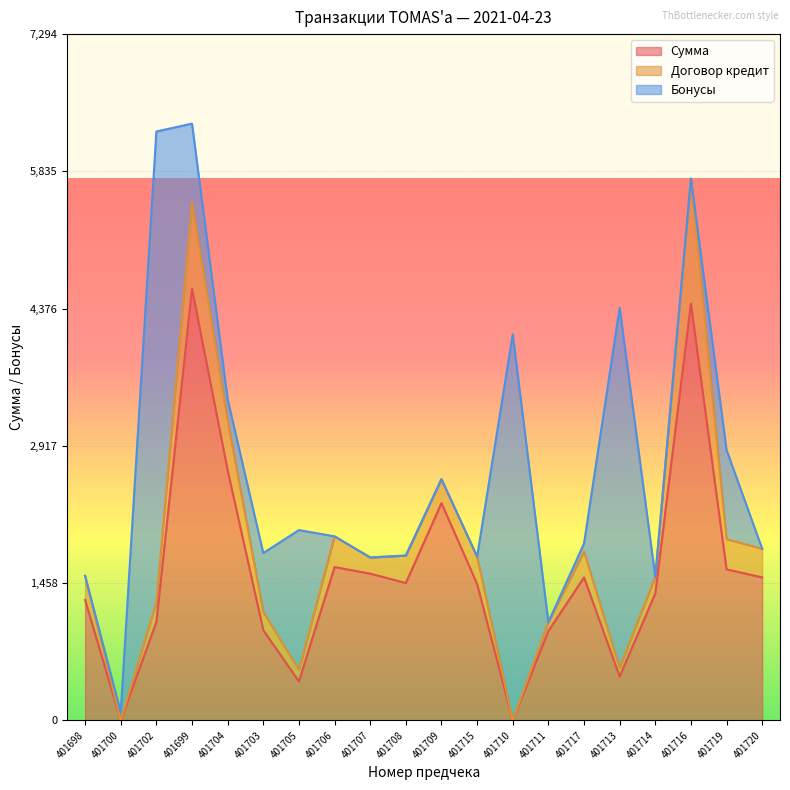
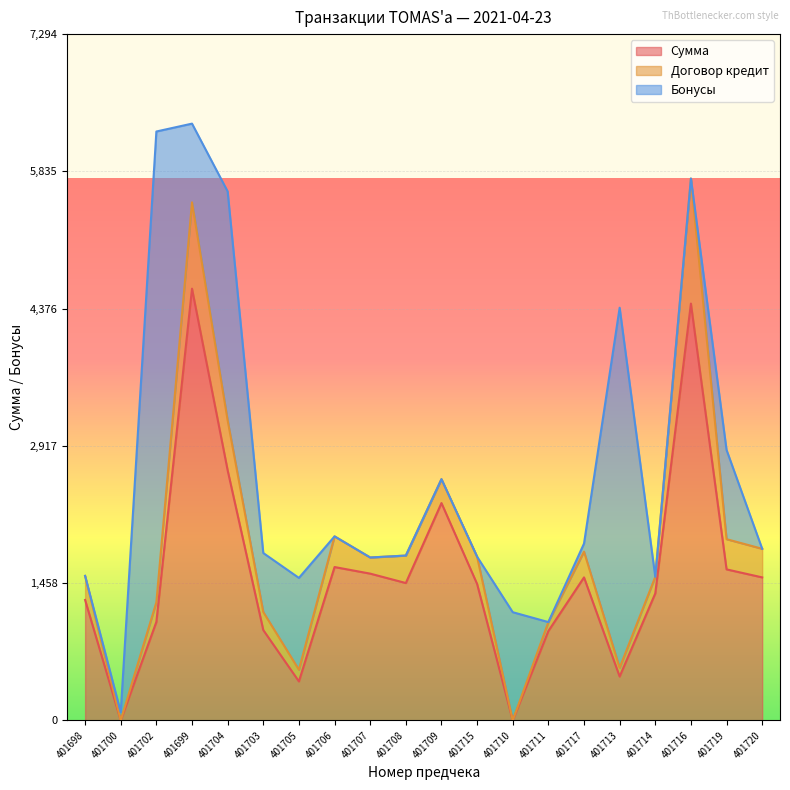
Бонусы, 401704: 200 -> 2,400
Бонусы, 401705: 1,500 -> 1,000
Бонусы, 401710: 4,100 -> 1,200
